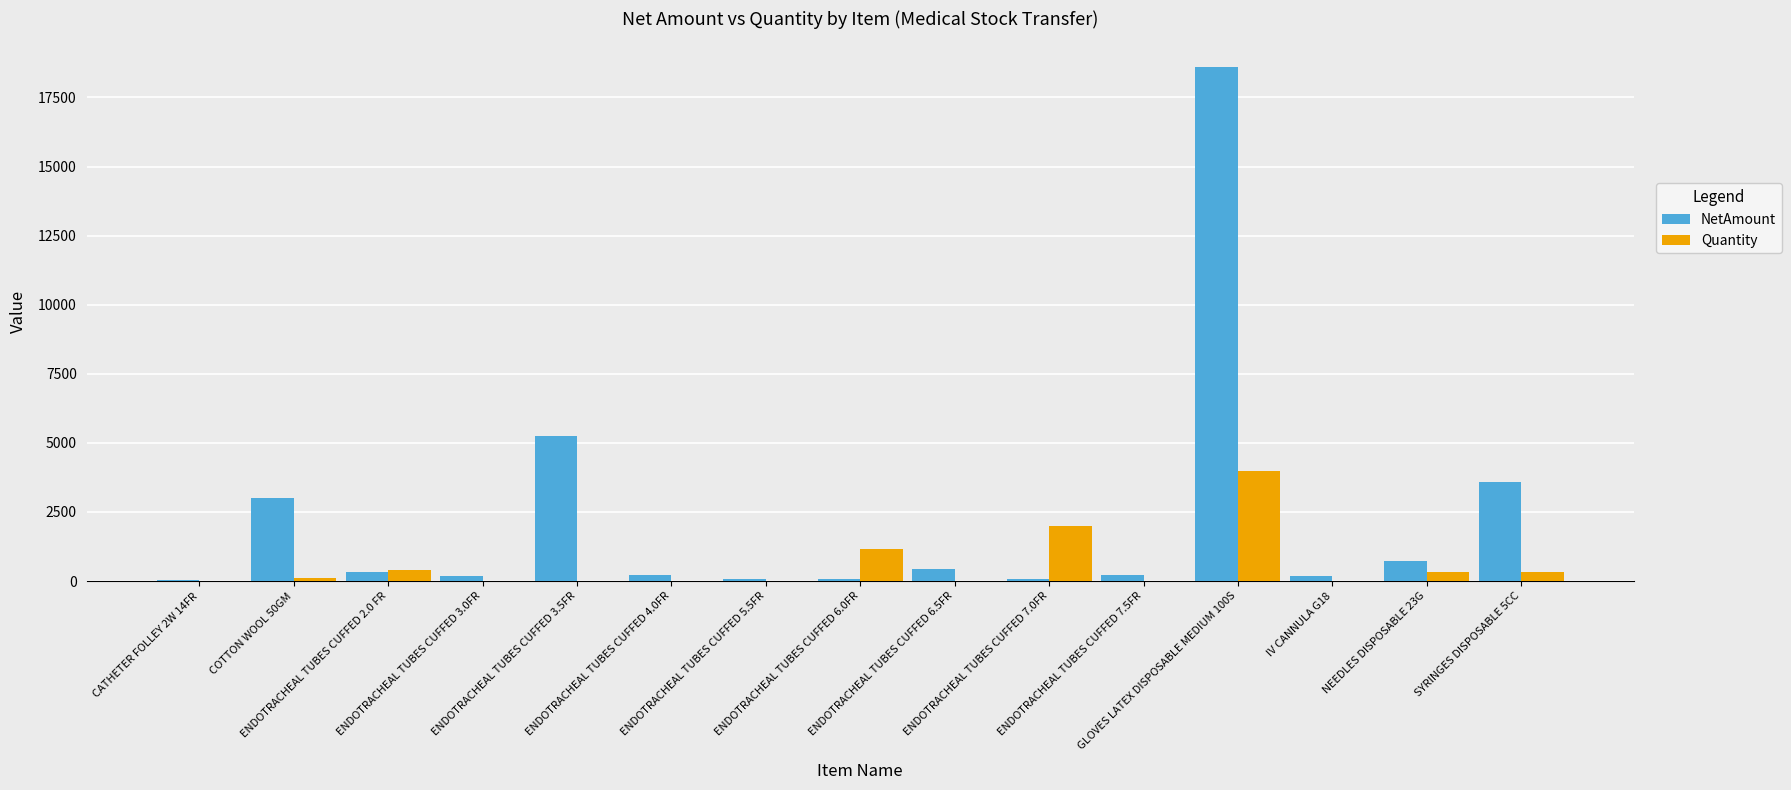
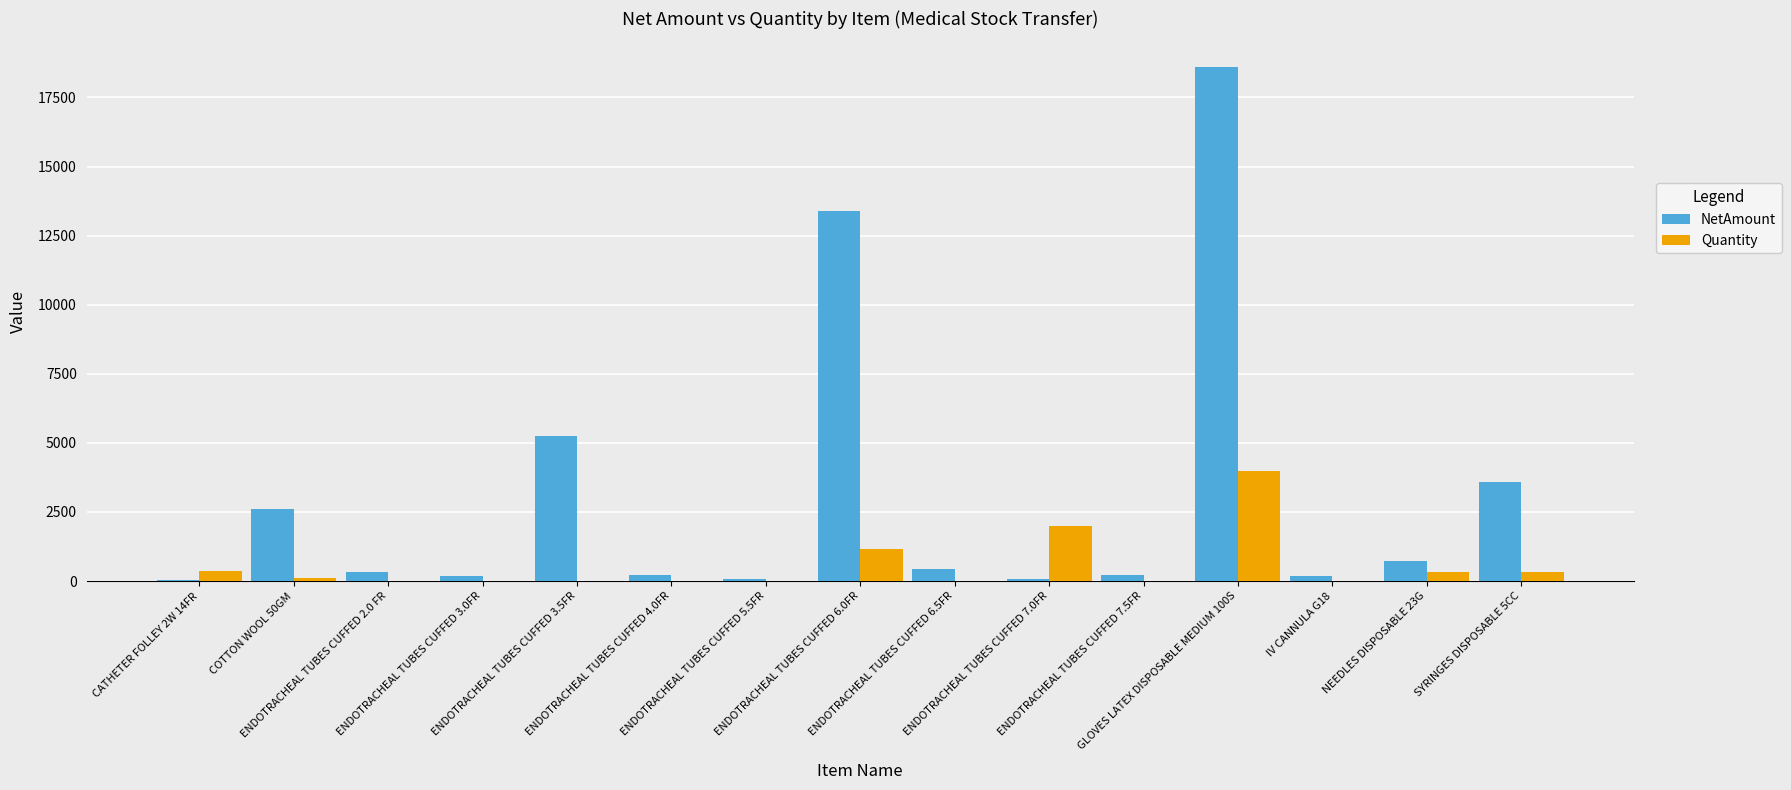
Quantity, CATHETER FOLLEY 2W 14FR: 0 -> 400
NetAmount, COTTON WOOL 50GM: 3000 -> 2600
Quantity, ENDOTRACHEAL TUBES CUFFED 2.0 FR: 400 -> 0
NetAmount, ENDOTRACHEAL TUBES CUFFED 6.0FR: 100 -> 13400
